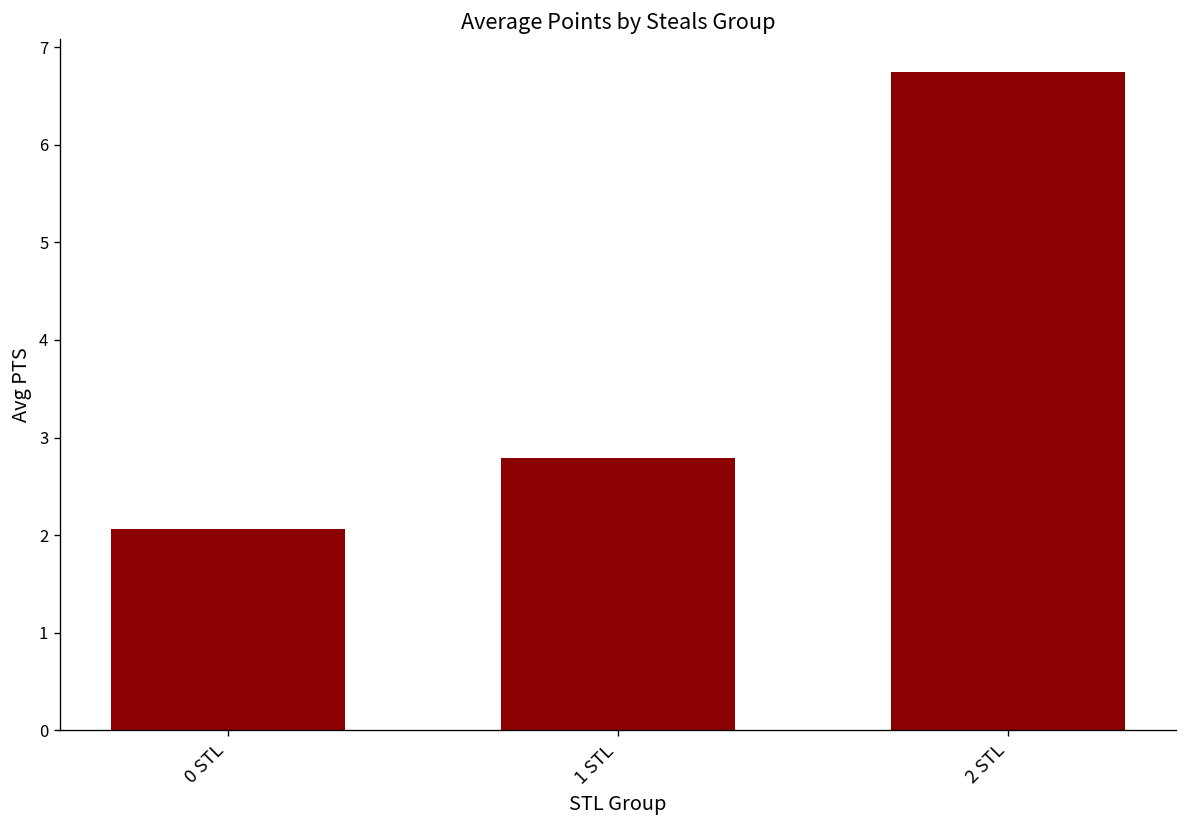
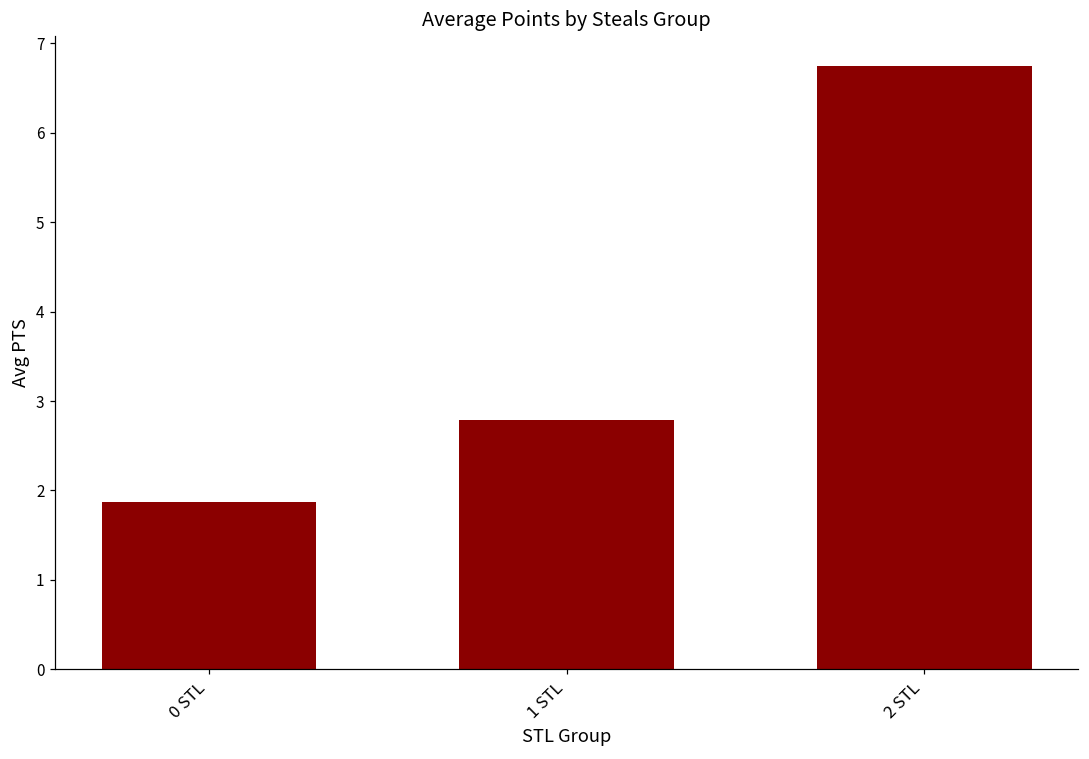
0 STL: 2.1 -> 1.9
